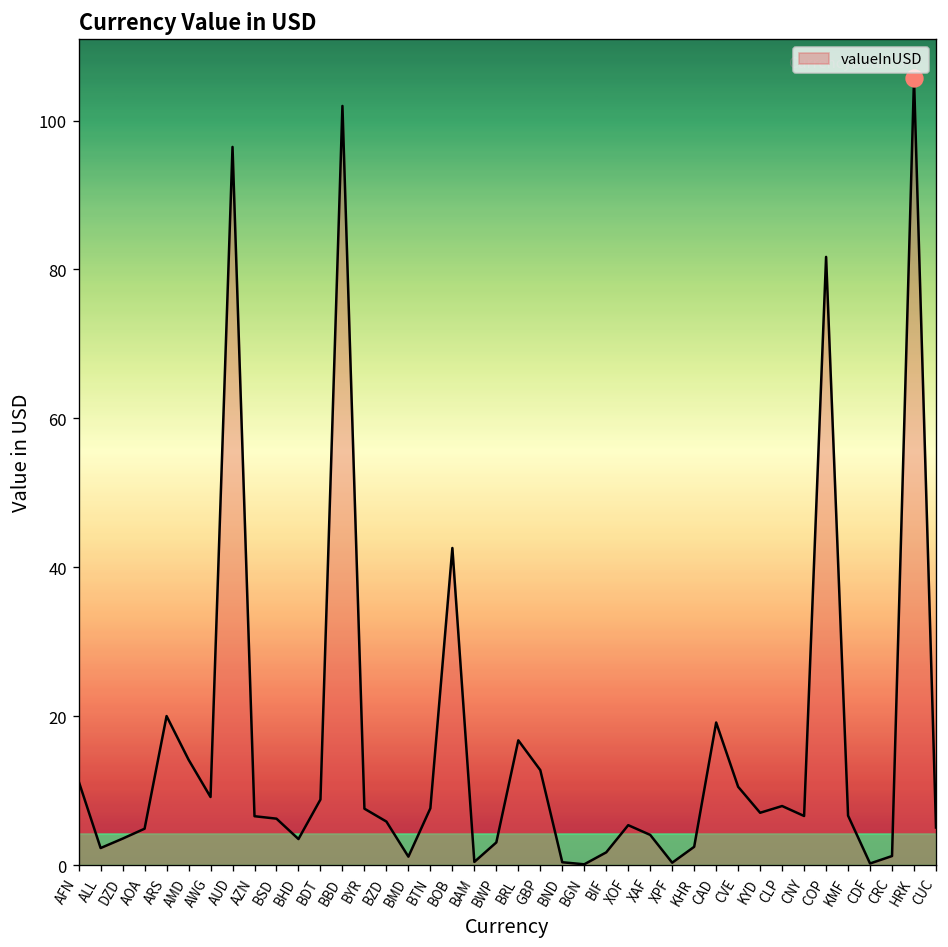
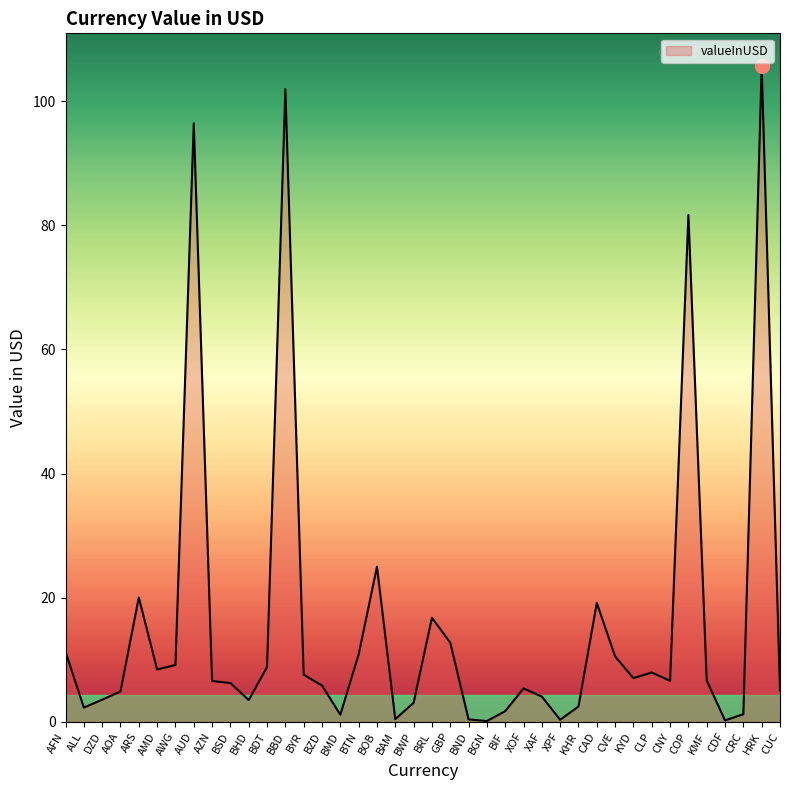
valueInUSD, AMD: 14 -> 8
valueInUSD, BTN: 8 -> 11
valueInUSD, BOB: 43 -> 25
